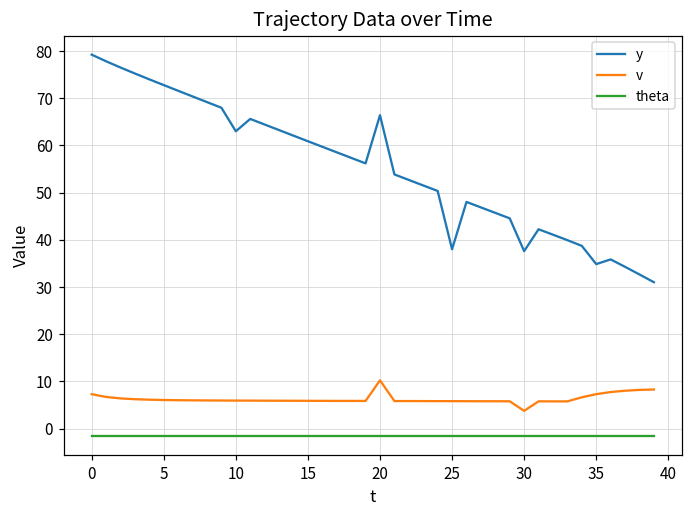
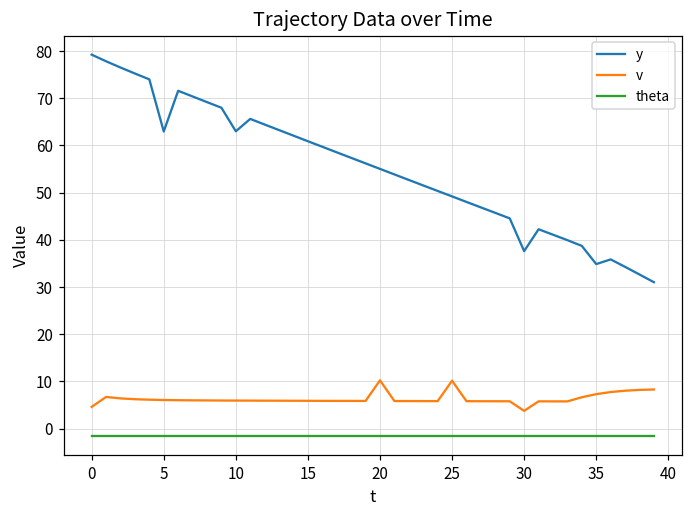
v, 0: 7 -> 5
y, 5: 73 -> 63
y, 20: 66 -> 55
y, 25: 38 -> 49
v, 25: 6 -> 10
